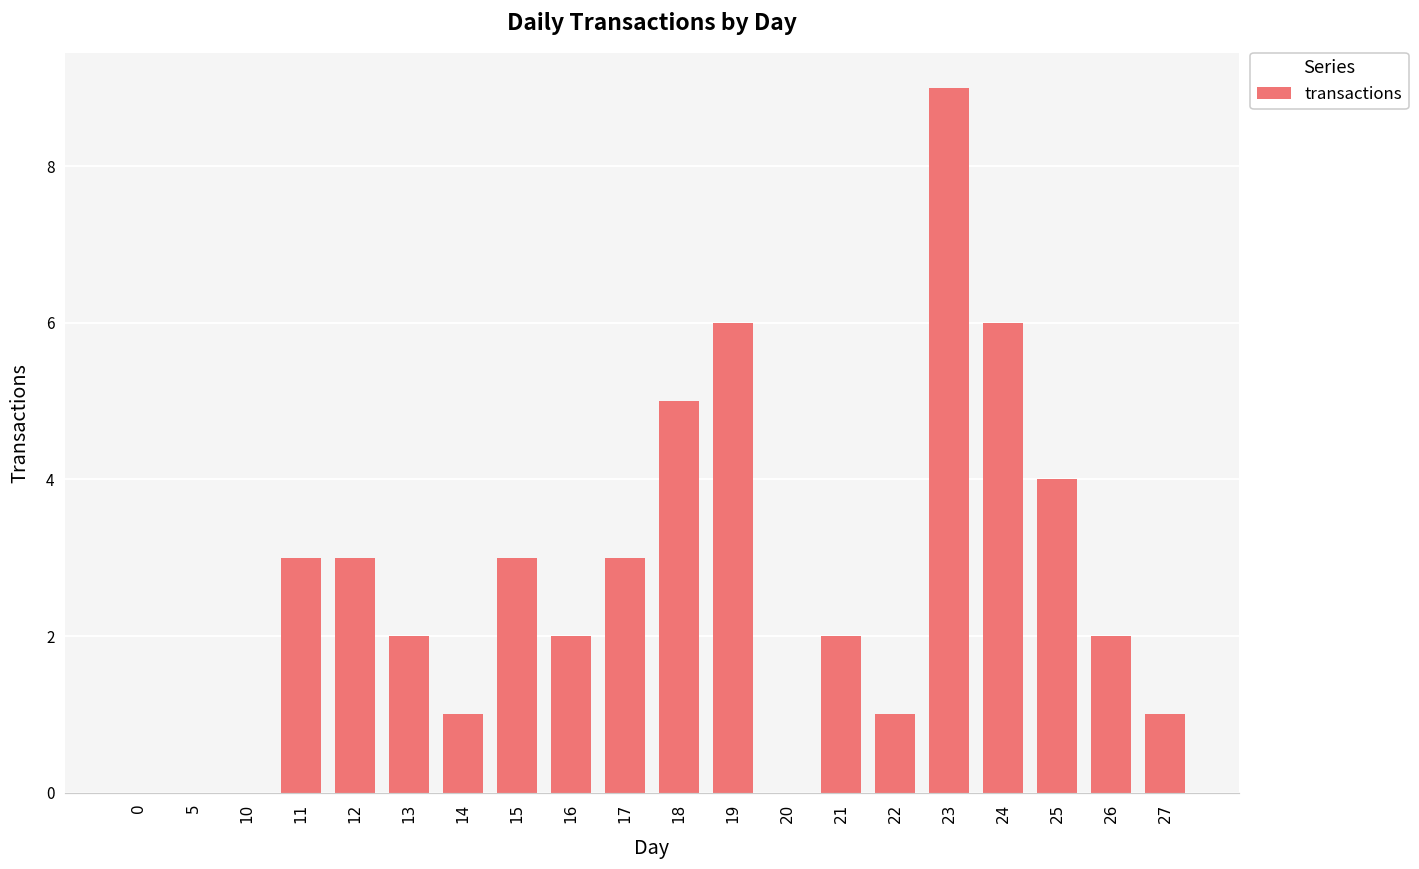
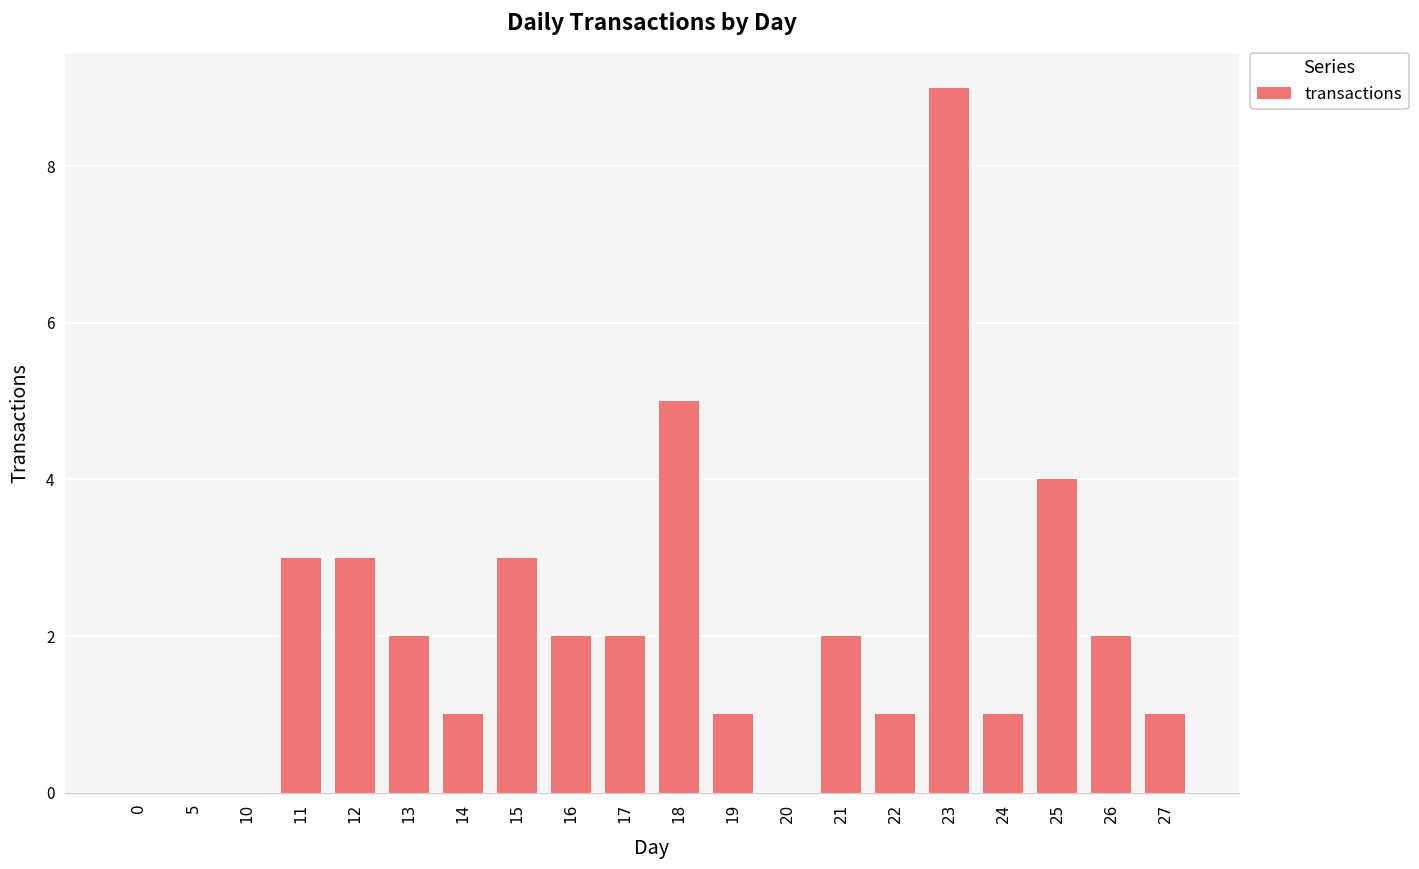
17: 3 -> 2
19: 6 -> 1
24: 6 -> 1
